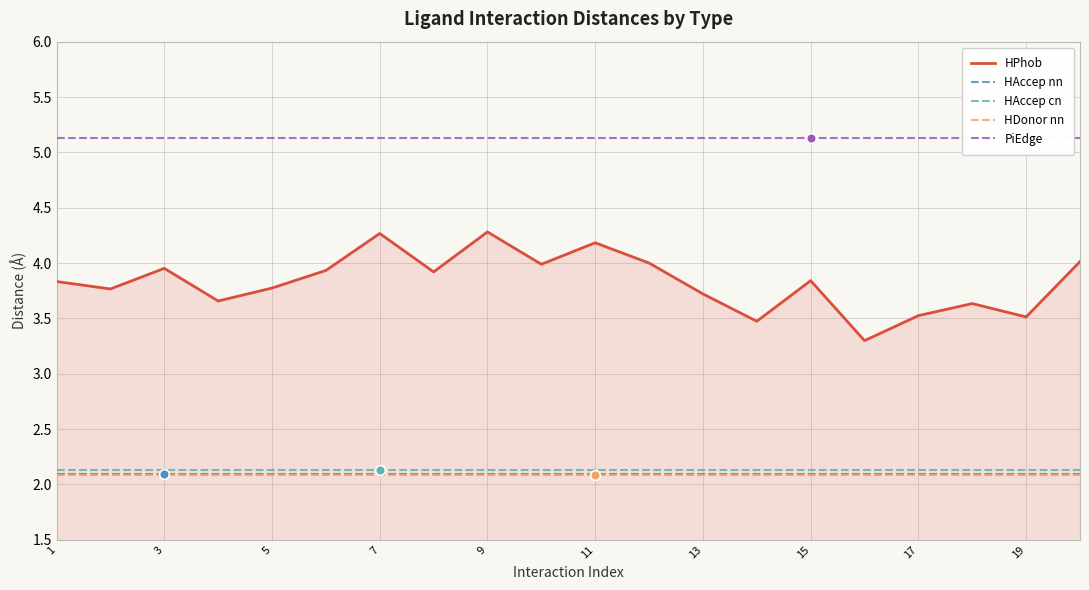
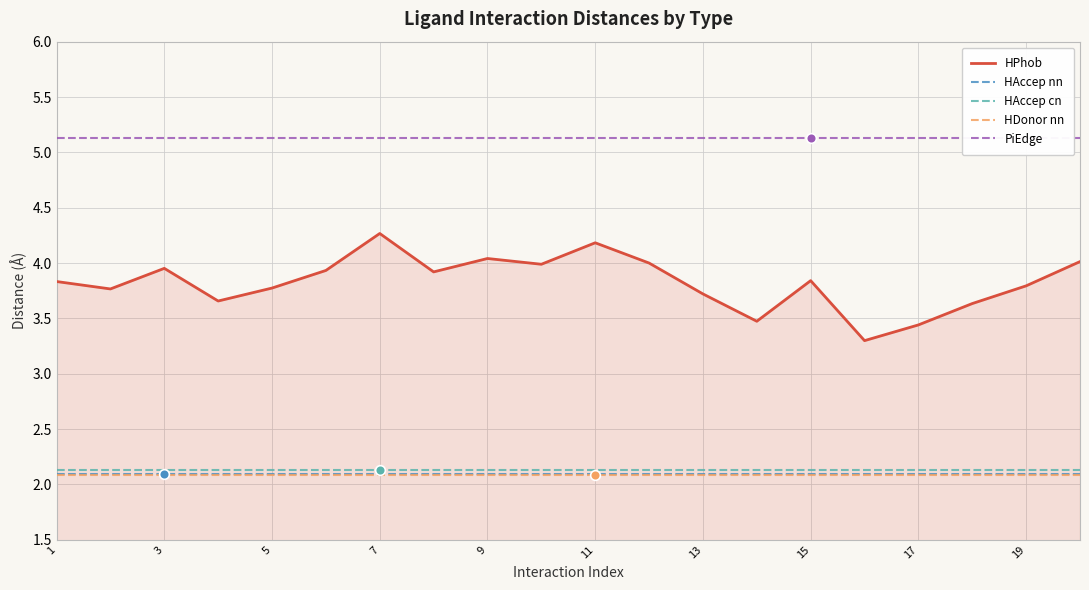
HPhob, 9: 4.28 -> 4.04
HPhob, 17: 3.53 -> 3.44
HPhob, 19: 3.51 -> 3.79
